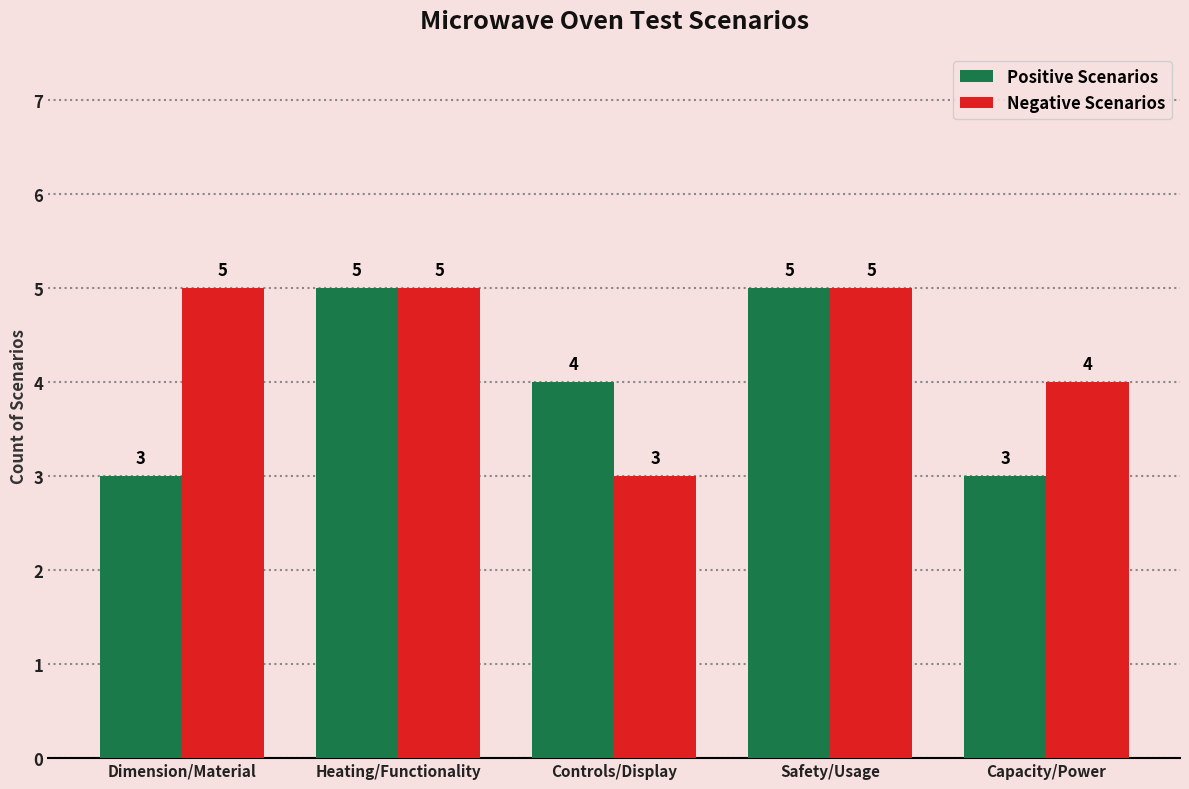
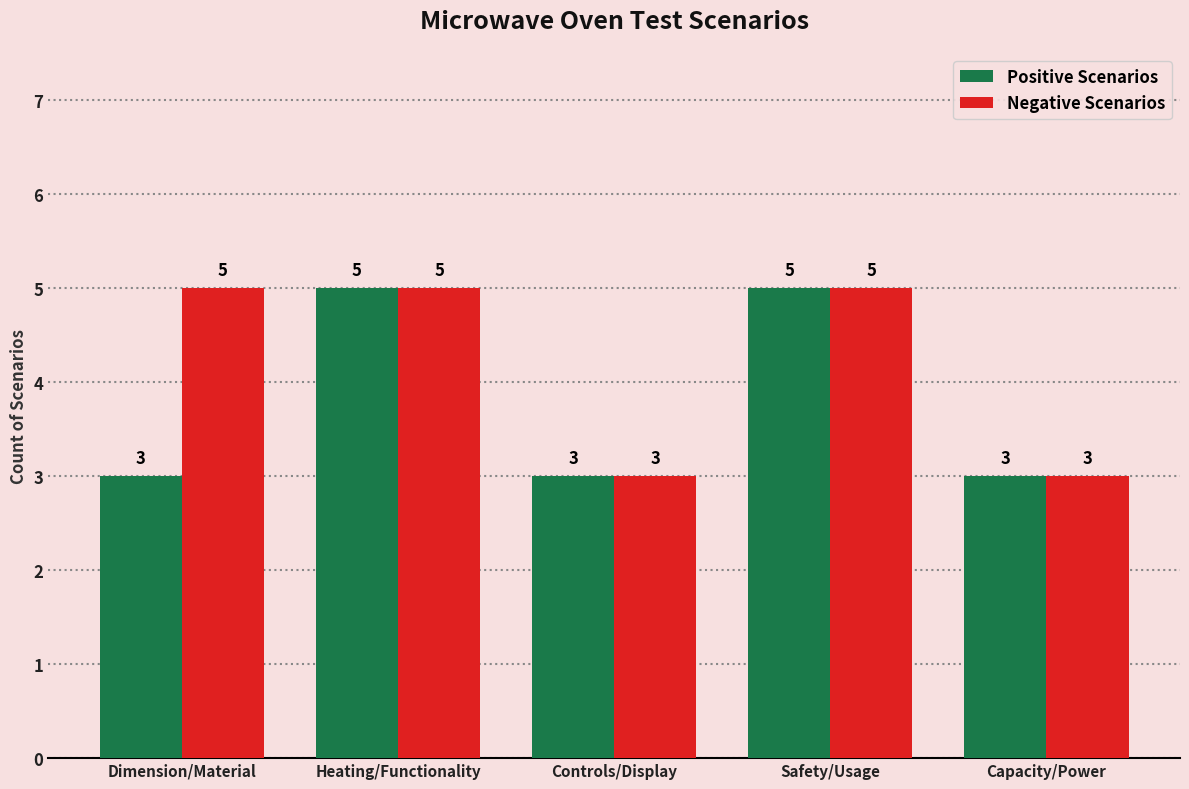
Positive Scenarios, Controls/Display: 4 -> 3
Negative Scenarios, Capacity/Power: 4 -> 3
